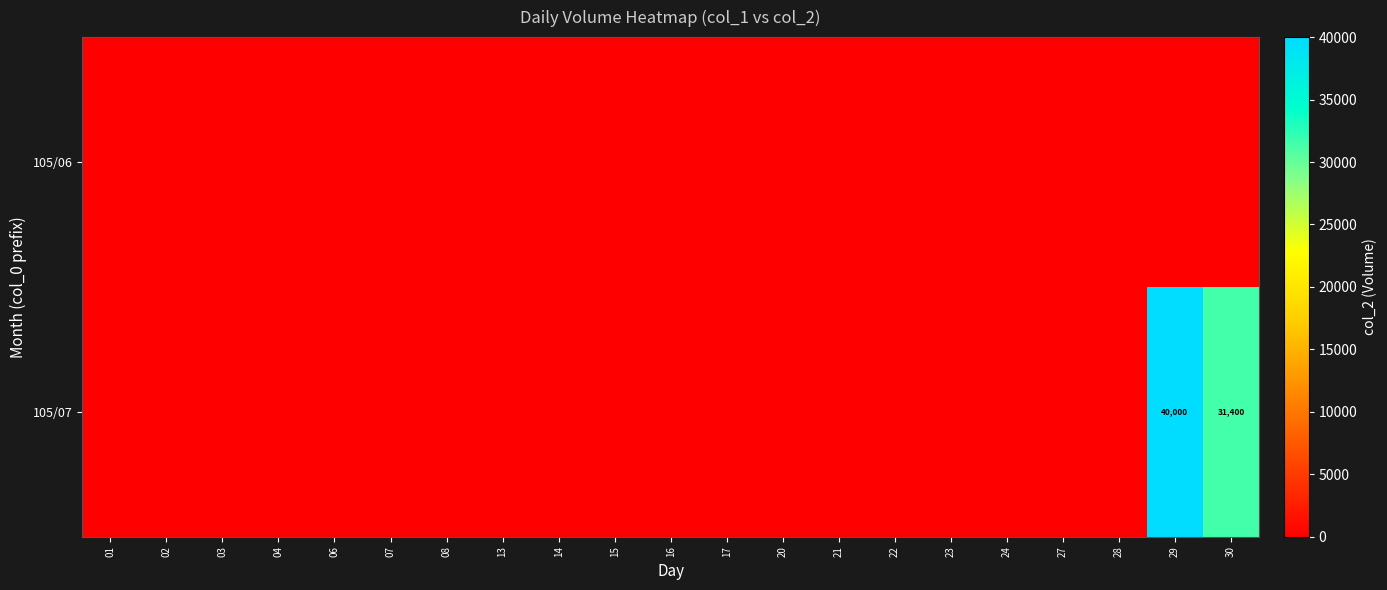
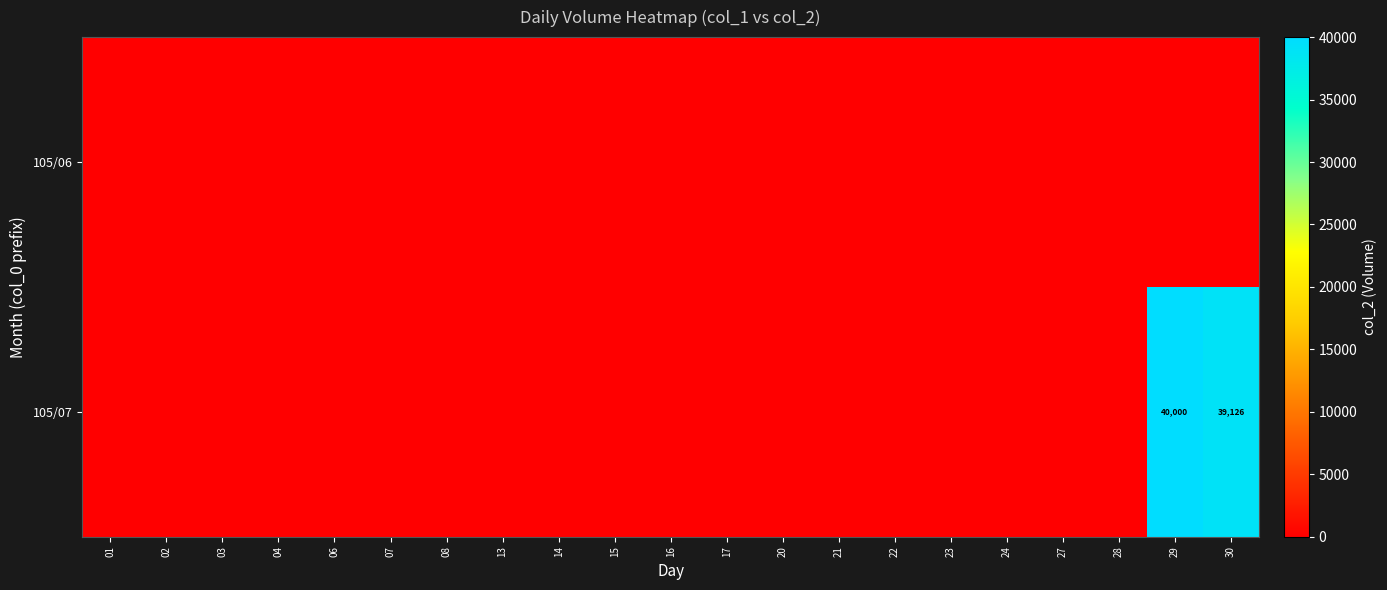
105/07, 30: 31,400 -> 39,126
